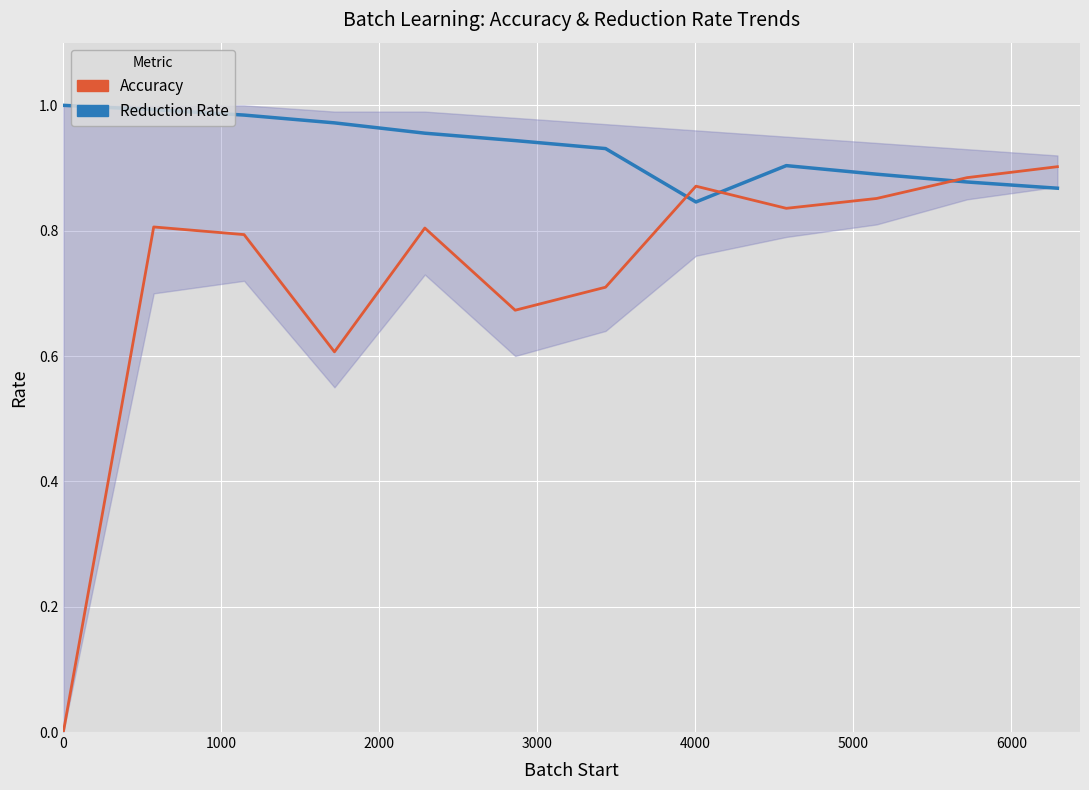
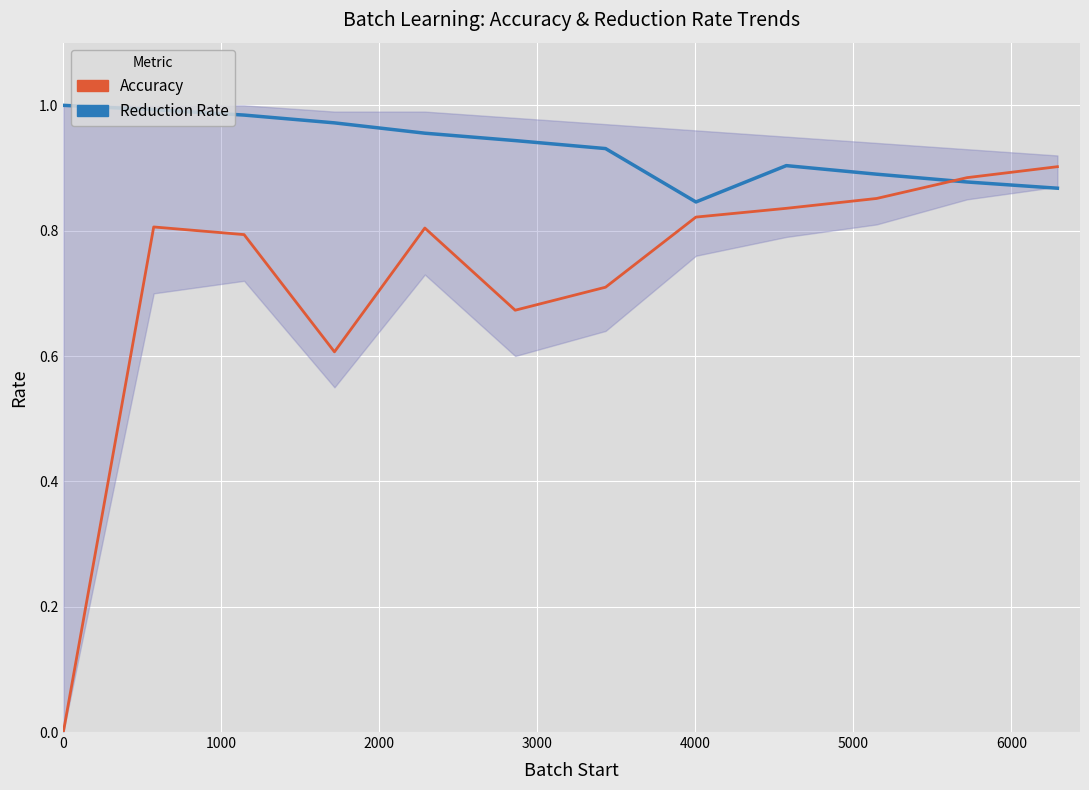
Accuracy, 4000: 0.87 -> 0.82
